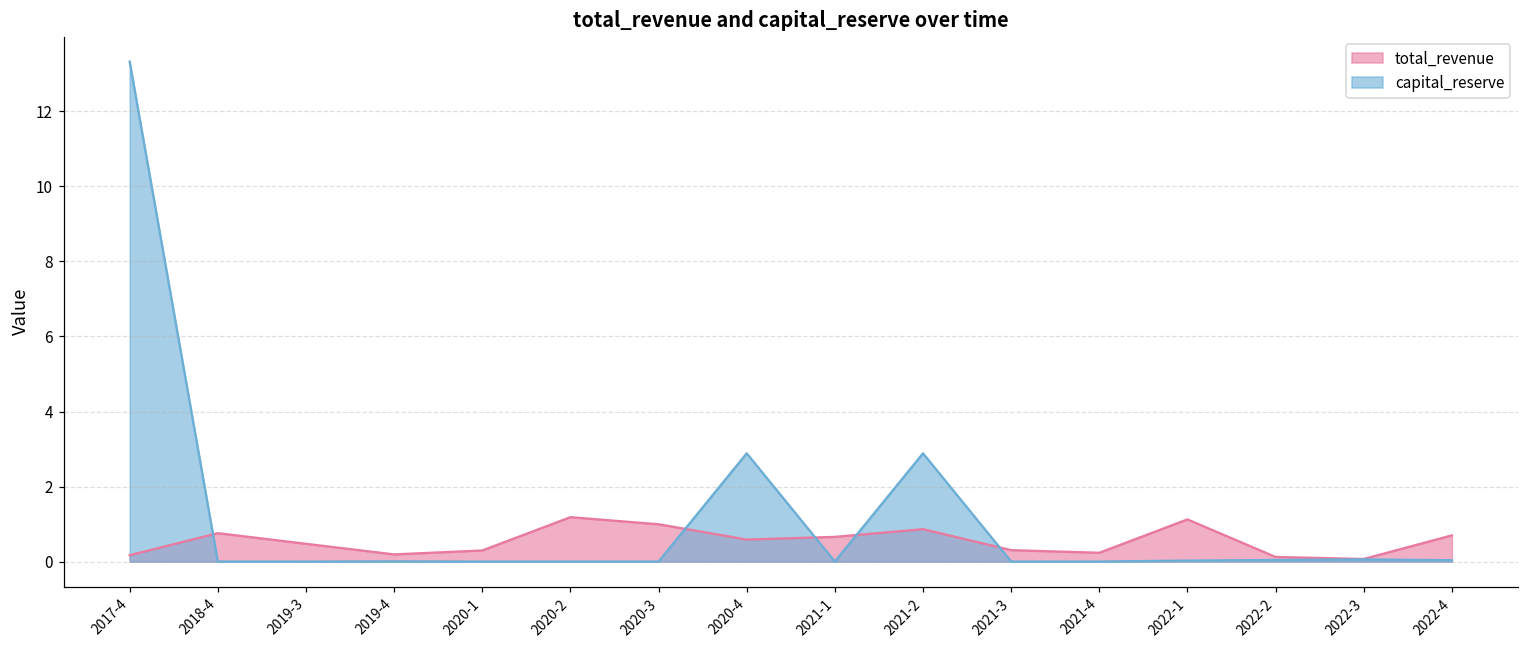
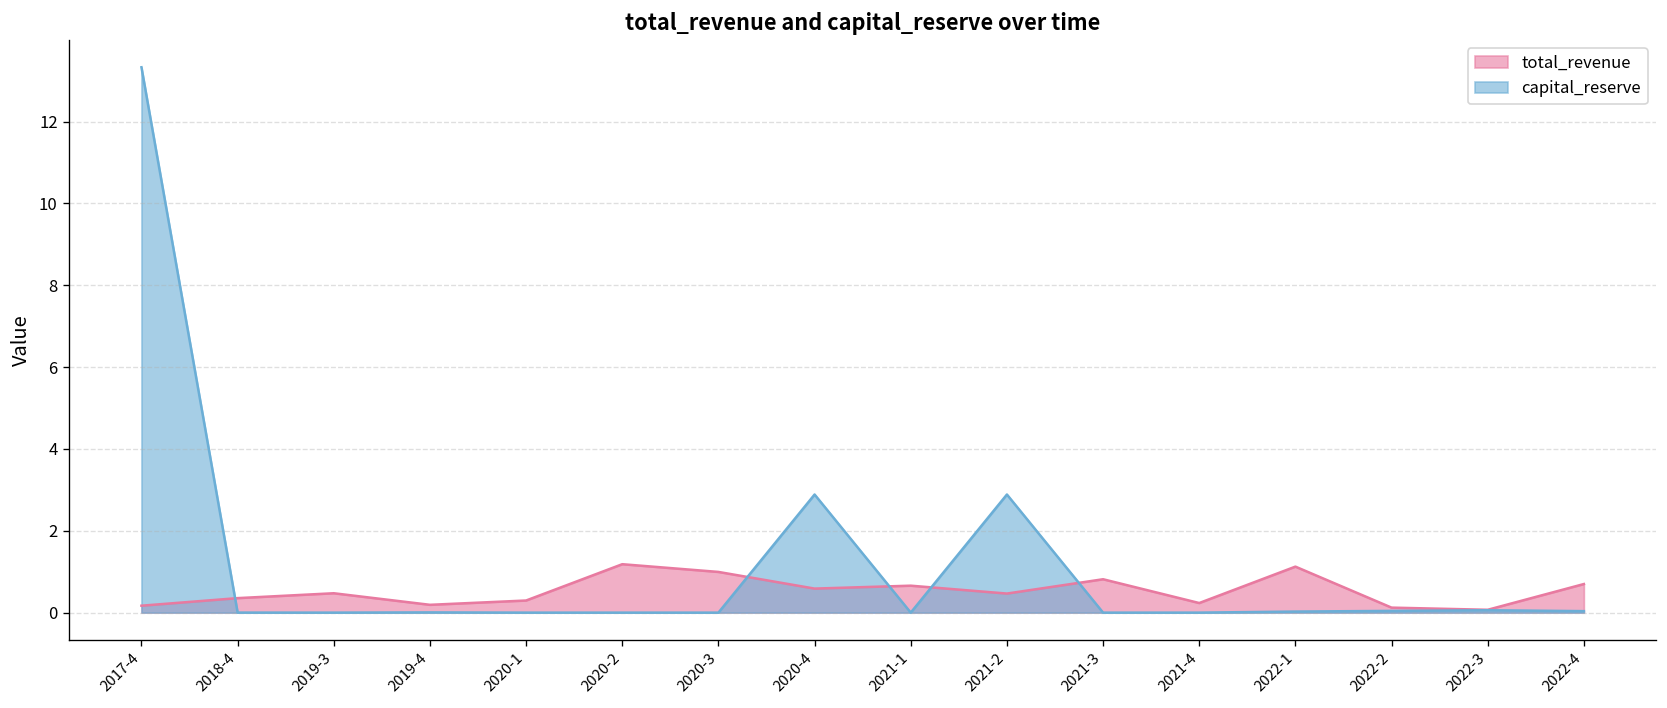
total_revenue, 2018-4: 0.8 -> 0.4
total_revenue, 2021-2: 0.9 -> 0.5
total_revenue, 2021-3: 0.3 -> 0.8
